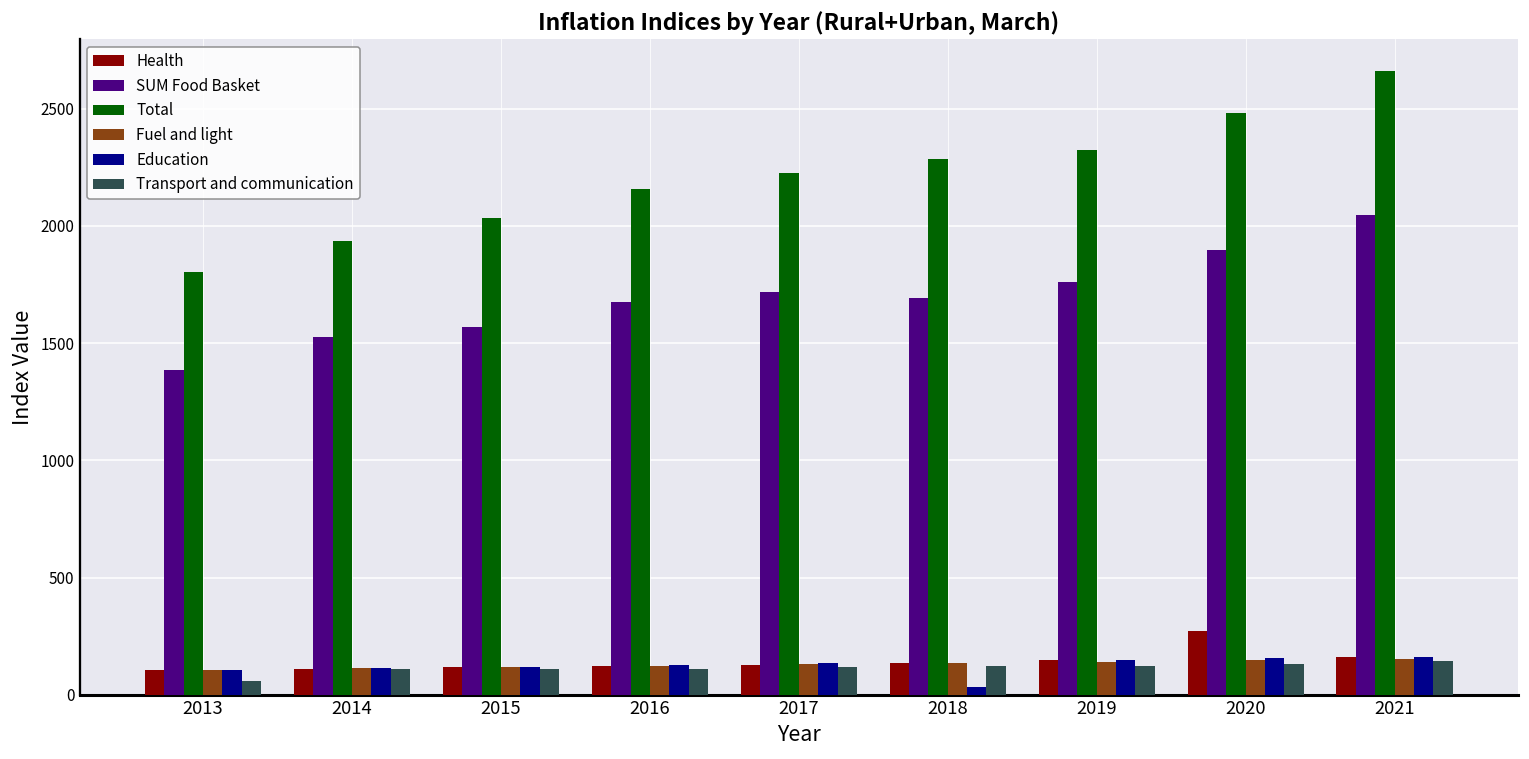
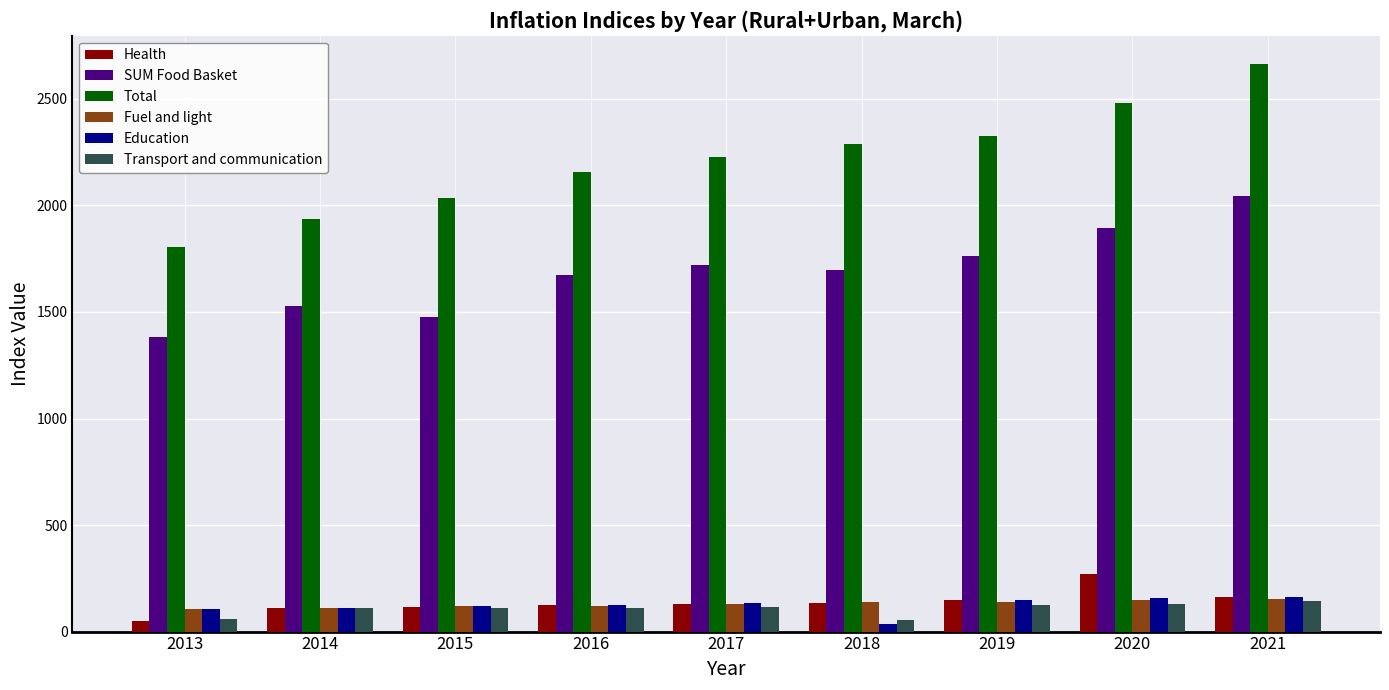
Health, 2013: 100 -> 50
SUM Food Basket, 2015: 1570 -> 1480
Transport and communication, 2018: 120 -> 50
